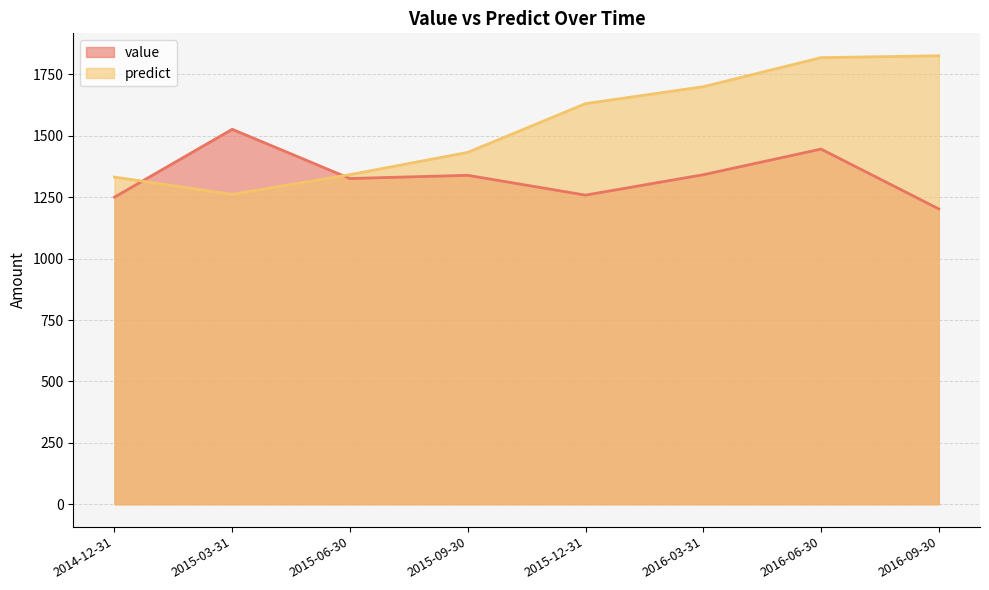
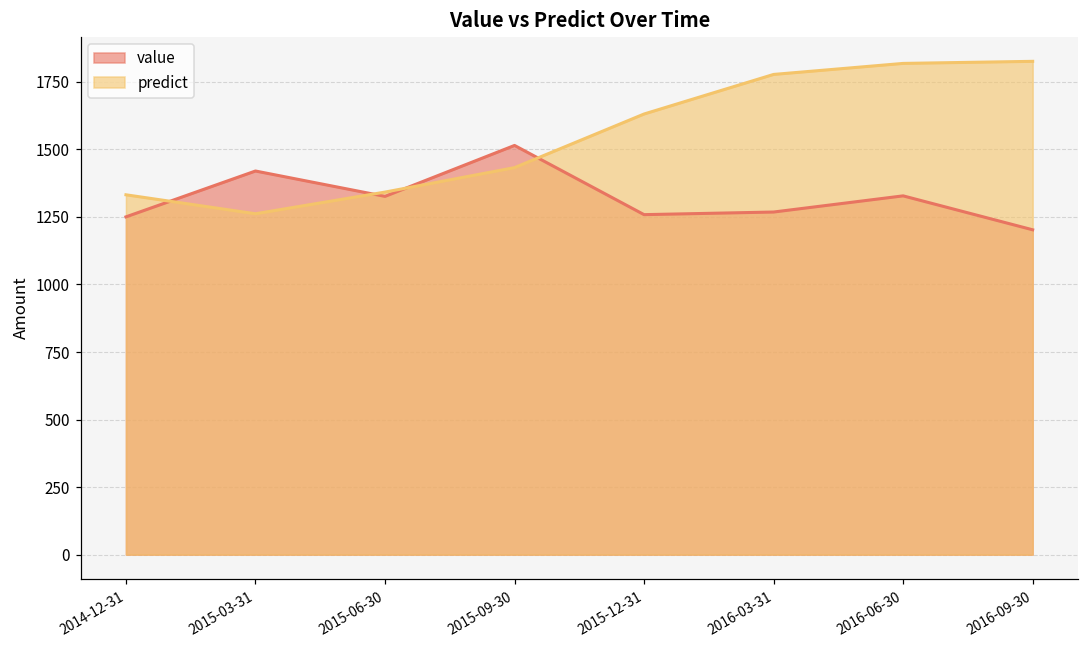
value, 2015-03-31: 1530 -> 1420
value, 2015-09-30: 1340 -> 1510
value, 2016-03-31: 1340 -> 1270
predict, 2016-03-31: 1700 -> 1780
value, 2016-06-30: 1450 -> 1330
